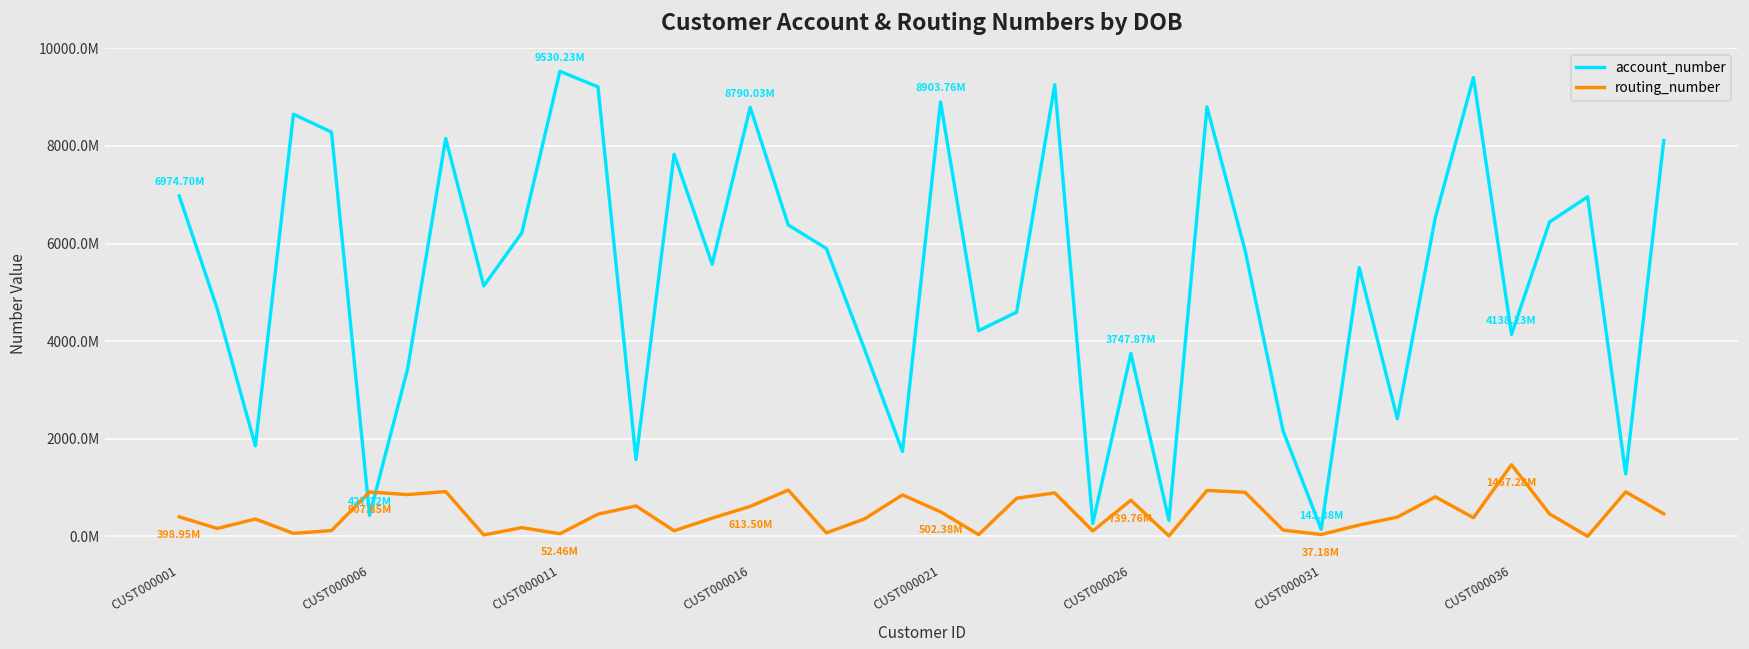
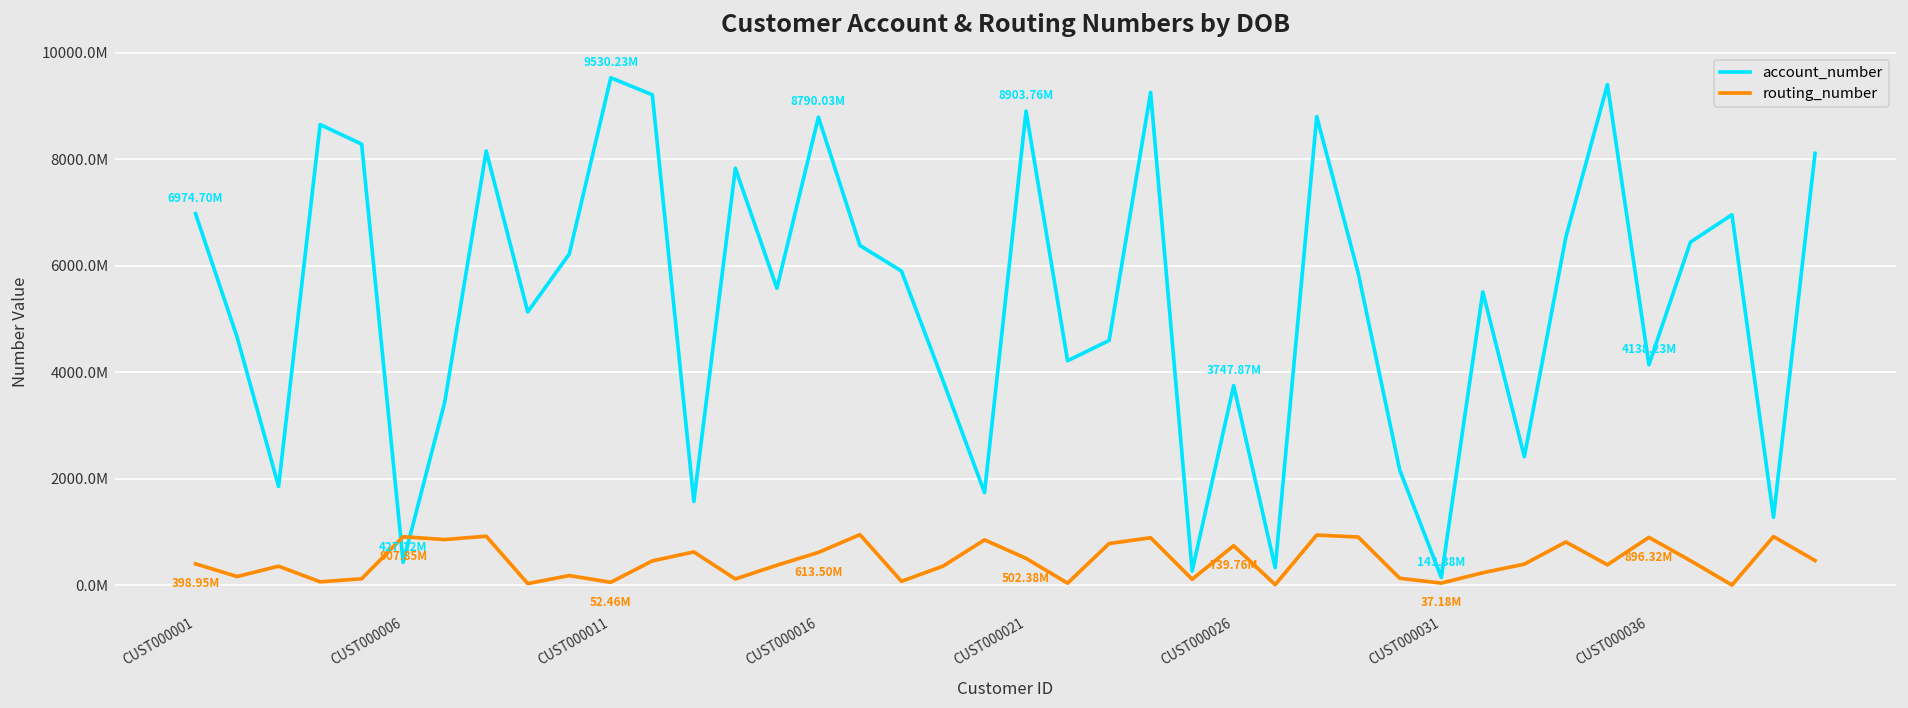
routing_number, CUST000036: 1467.28M -> 896.32M
